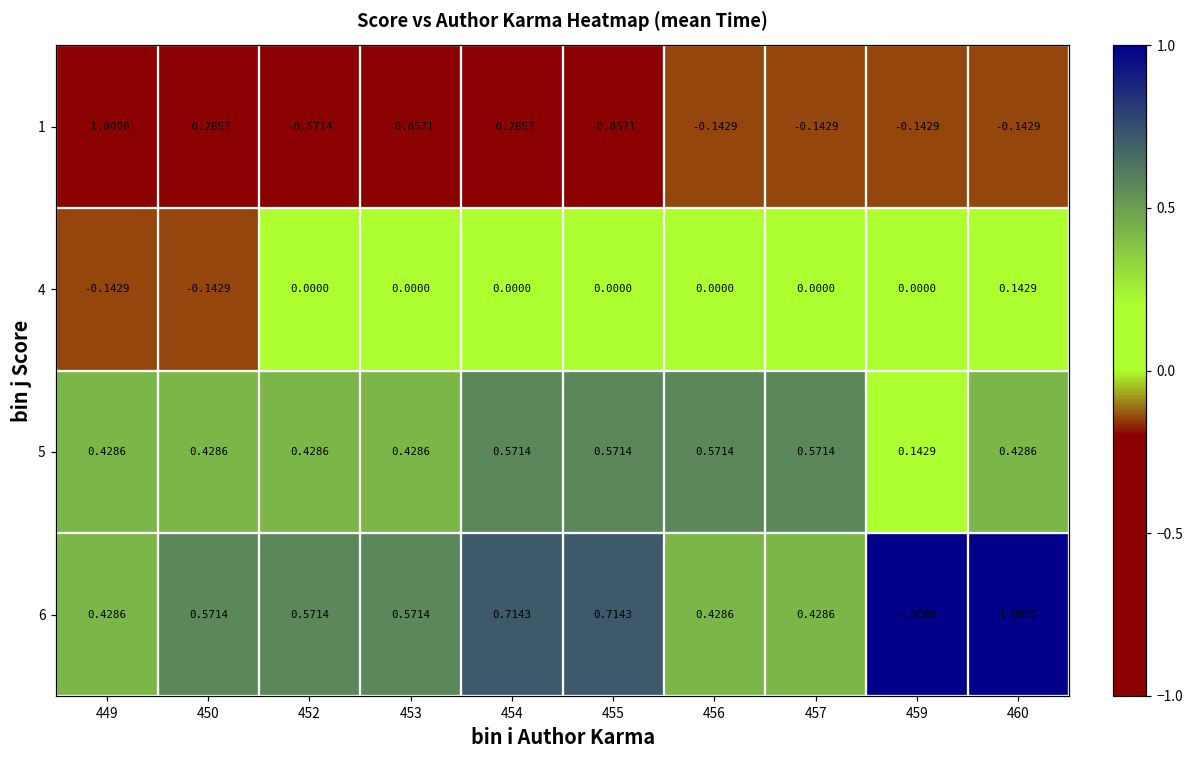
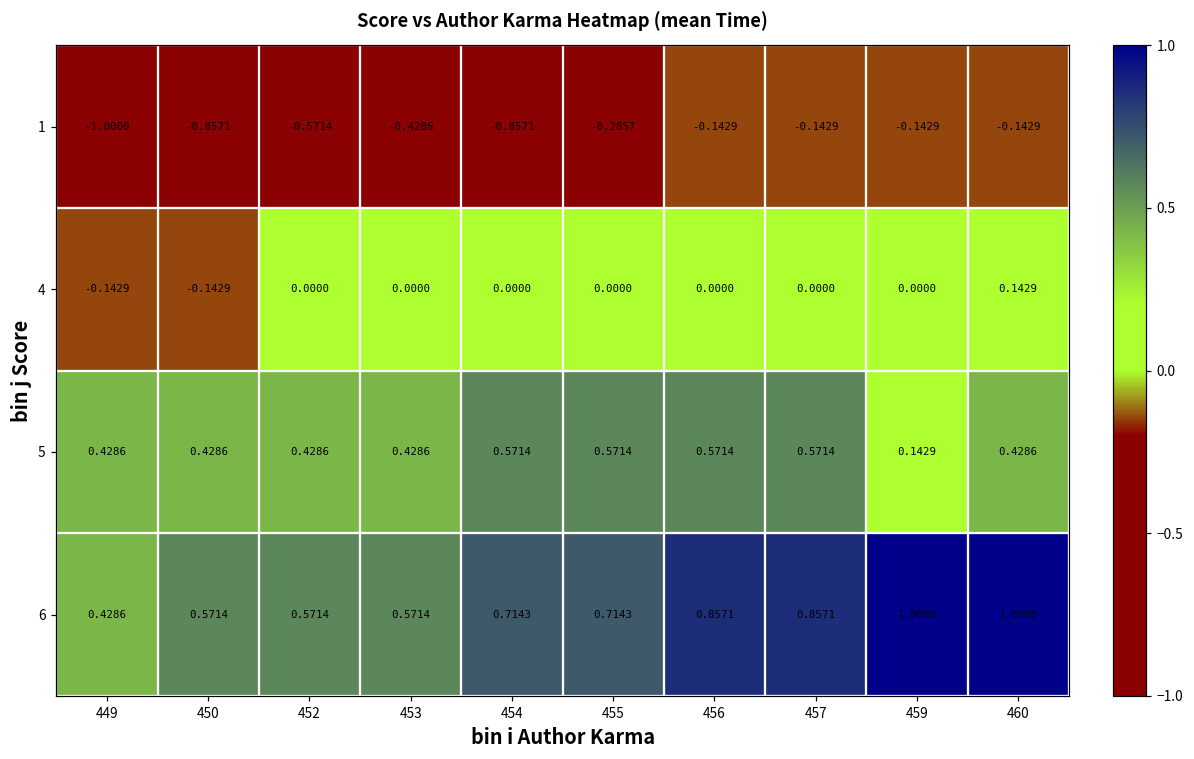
1, 450: -0.2857 -> -0.8571
1, 453: -0.8571 -> -0.4286
1, 454: -0.2857 -> -0.8571
1, 455: -0.8571 -> -0.2857
6, 456: 0.4286 -> 0.8571
6, 457: 0.4286 -> 0.8571
